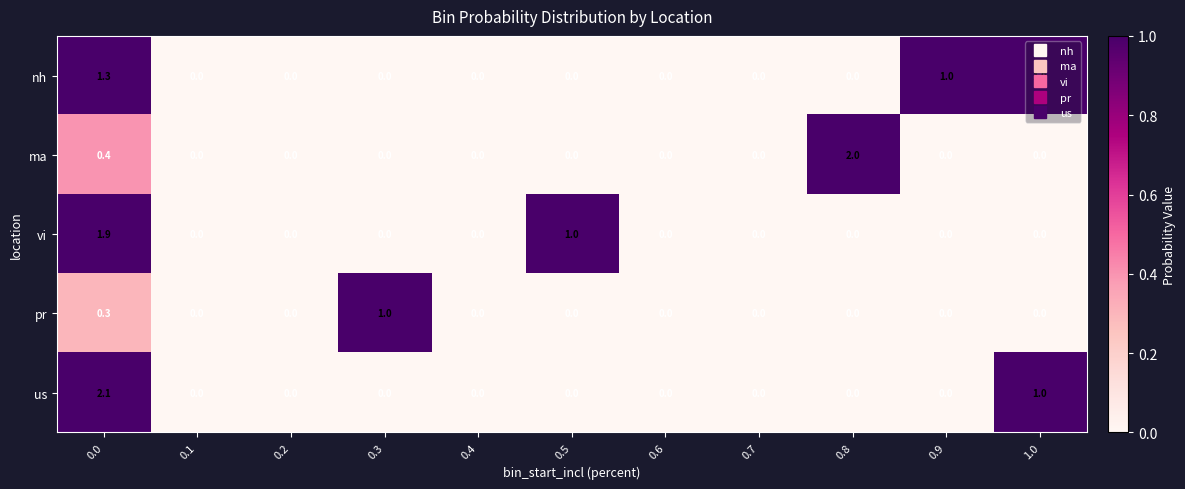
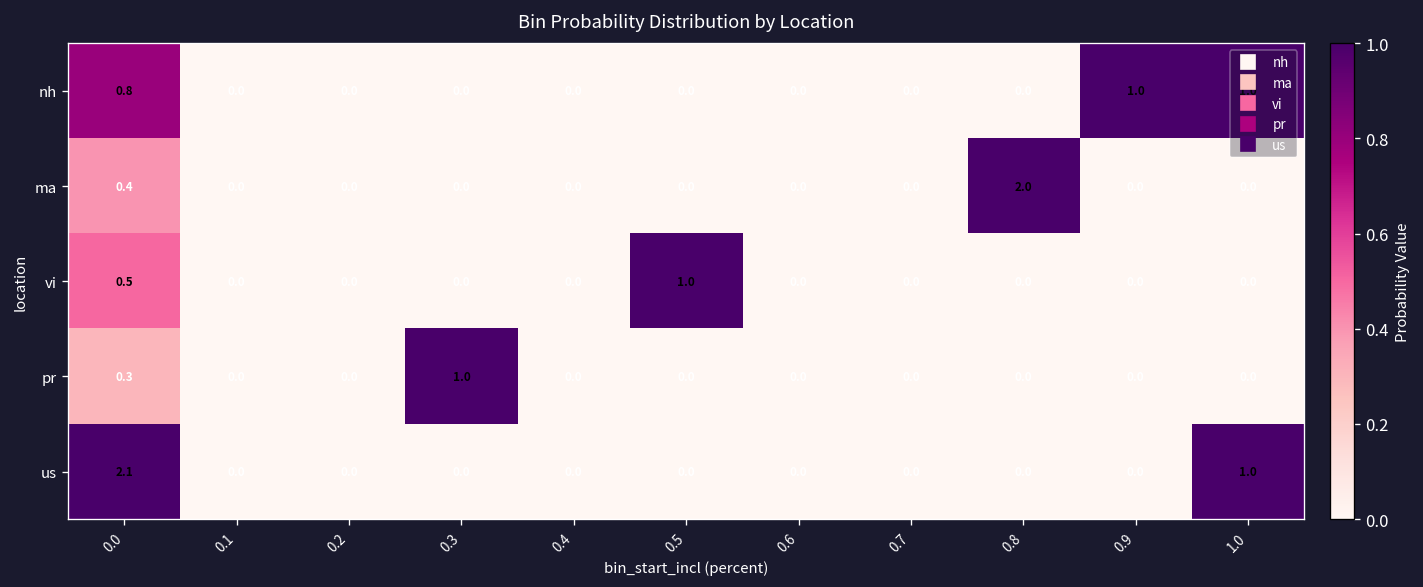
nh, 0.0: 1.3 -> 0.8
vi, 0.0: 1.9 -> 0.5
